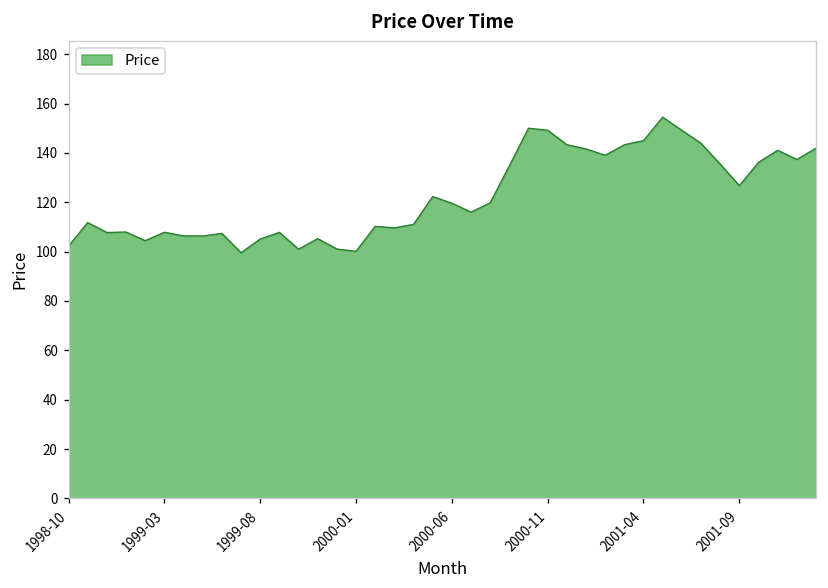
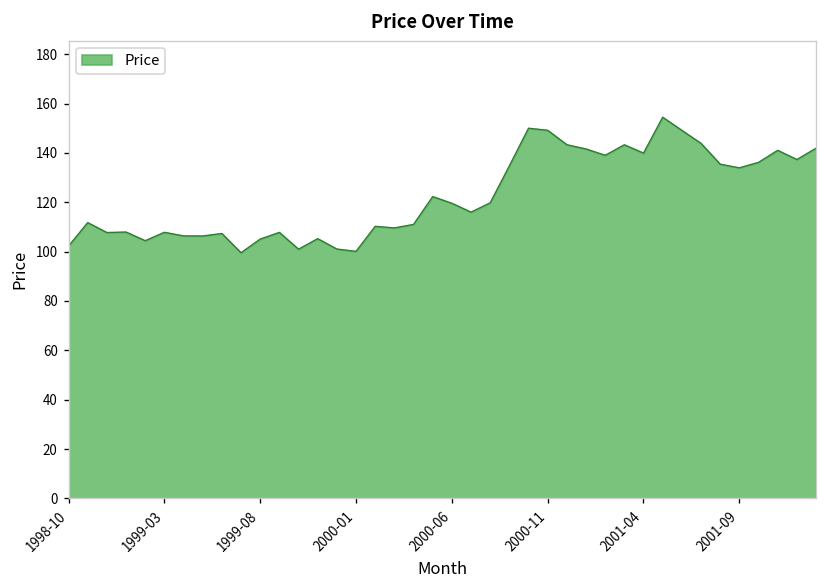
2001-04: 145 -> 140
2001-09: 127 -> 134
